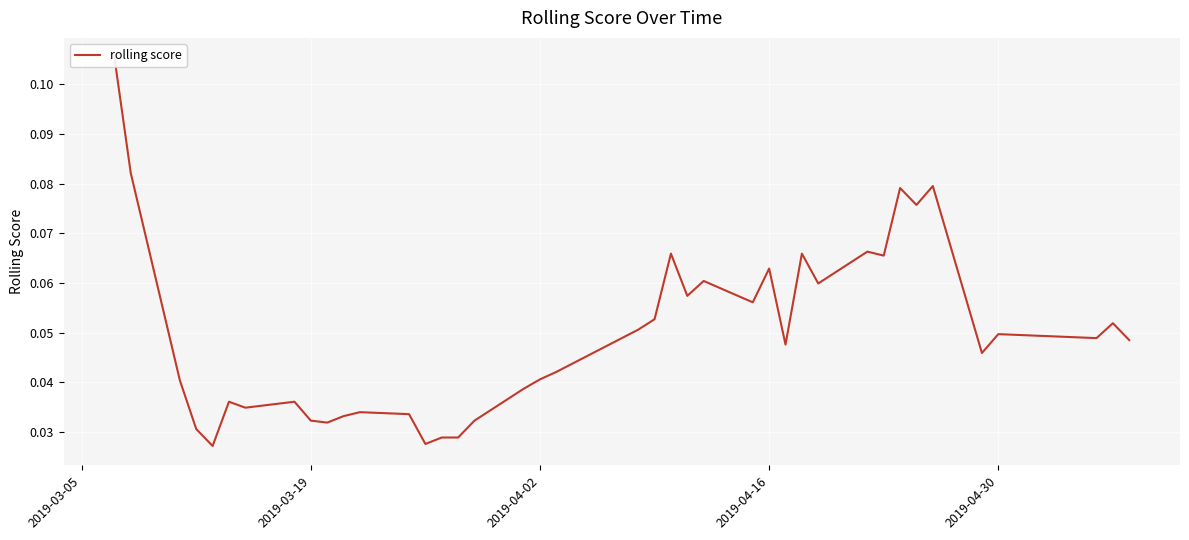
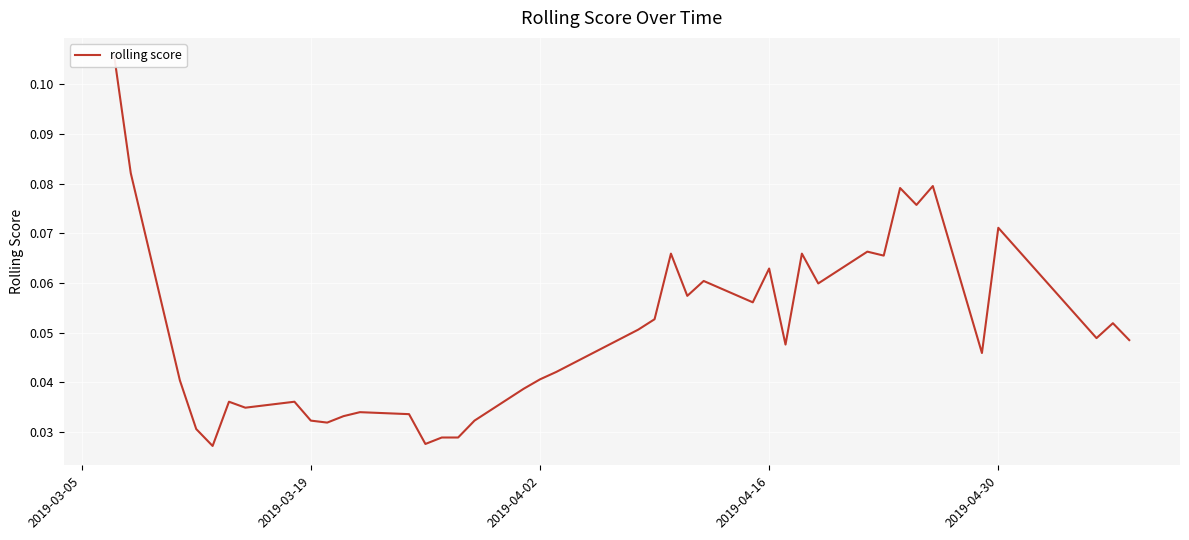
2019-04-30: 0.050 -> 0.071
